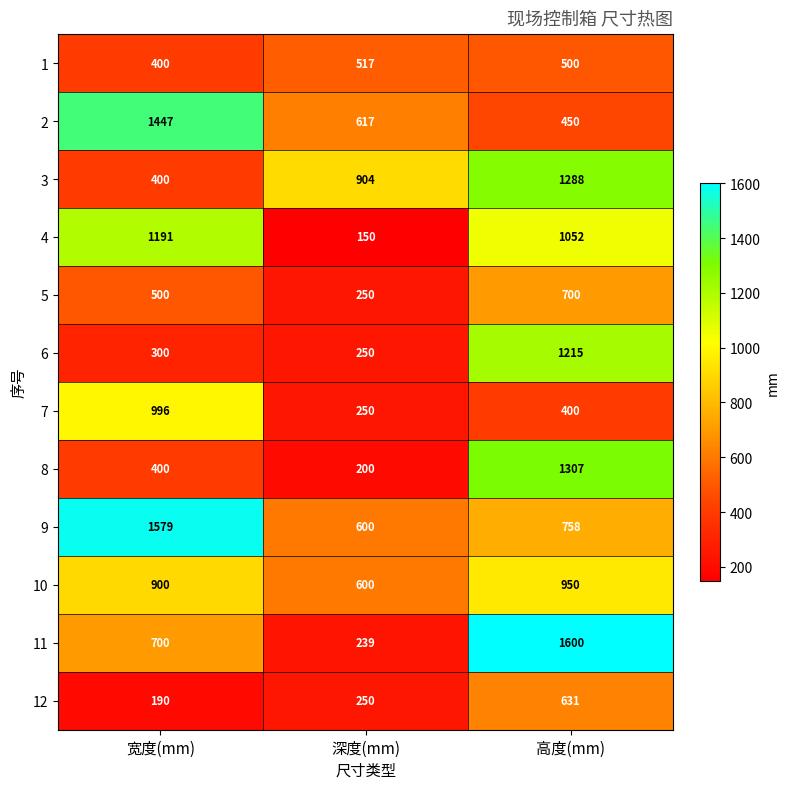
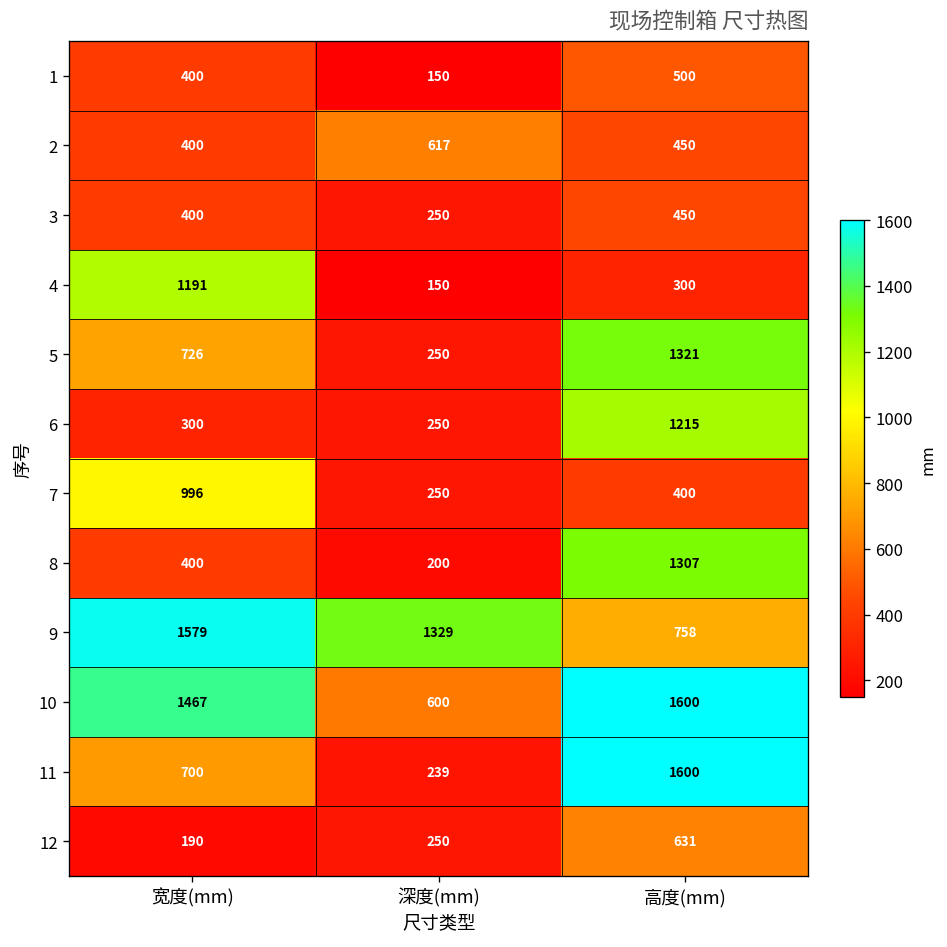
1, 深度(mm): 517 -> 150
2, 宽度(mm): 1447 -> 400
3, 深度(mm): 904 -> 250
3, 高度(mm): 1288 -> 450
4, 高度(mm): 1052 -> 300
5, 宽度(mm): 500 -> 726
5, 高度(mm): 700 -> 1321
9, 深度(mm): 600 -> 1329
10, 宽度(mm): 900 -> 1467
10, 高度(mm): 950 -> 1600
